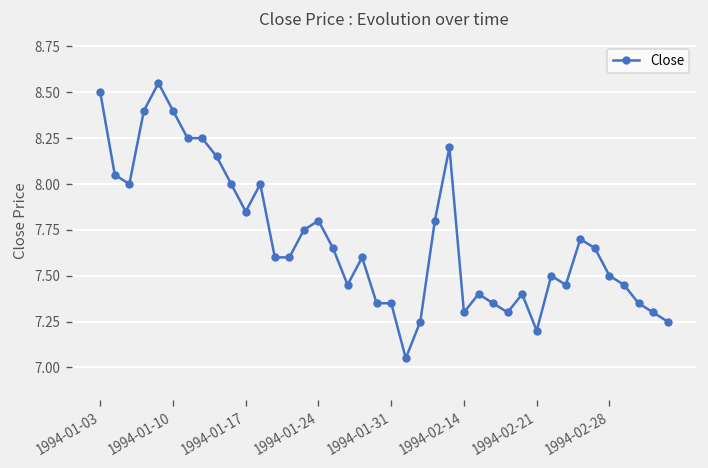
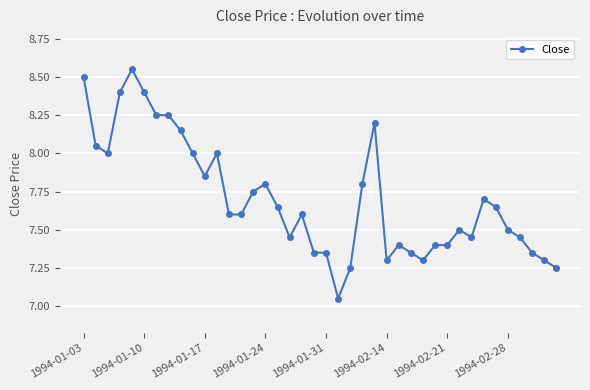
1994-02-21: 7.2 -> 7.4
